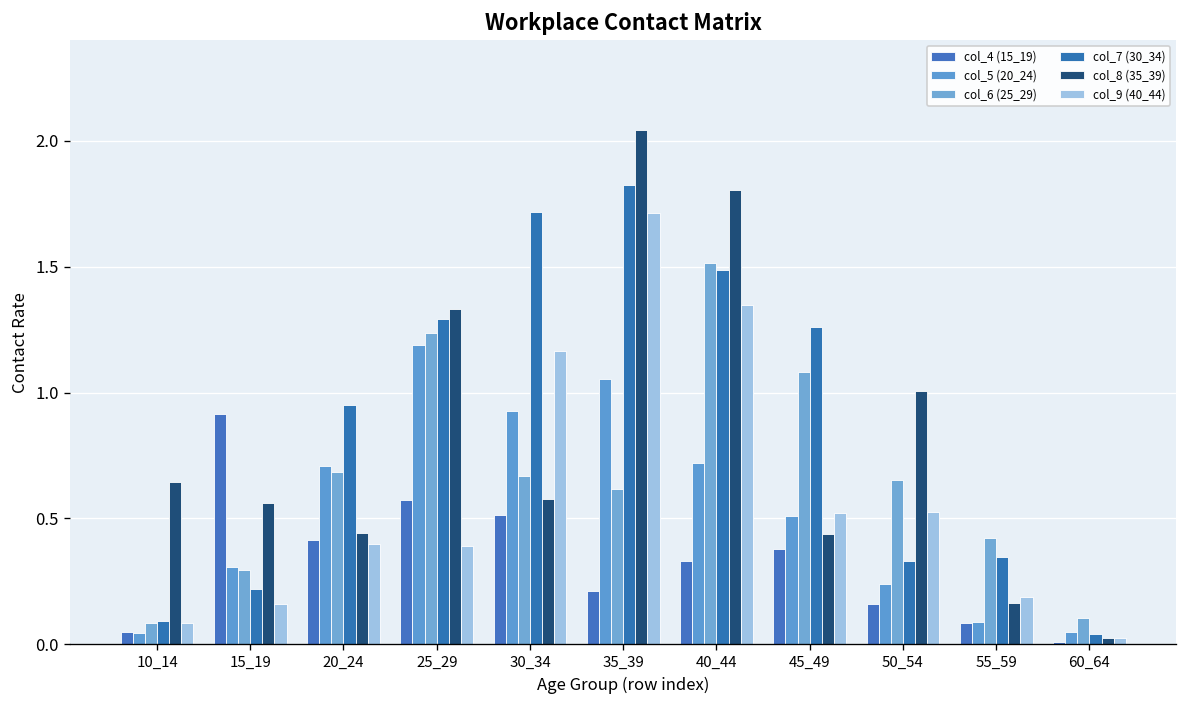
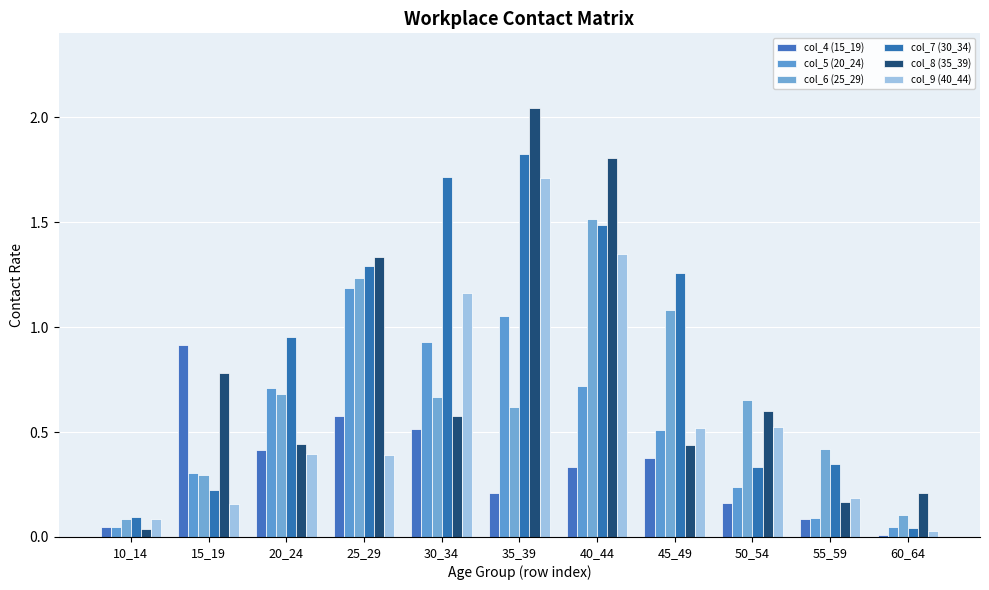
col_8 (35_39), 10_14: 0.65 -> 0.04
col_8 (35_39), 15_19: 0.56 -> 0.78
col_8 (35_39), 50_54: 1.01 -> 0.60
col_8 (35_39), 60_64: 0.03 -> 0.21
